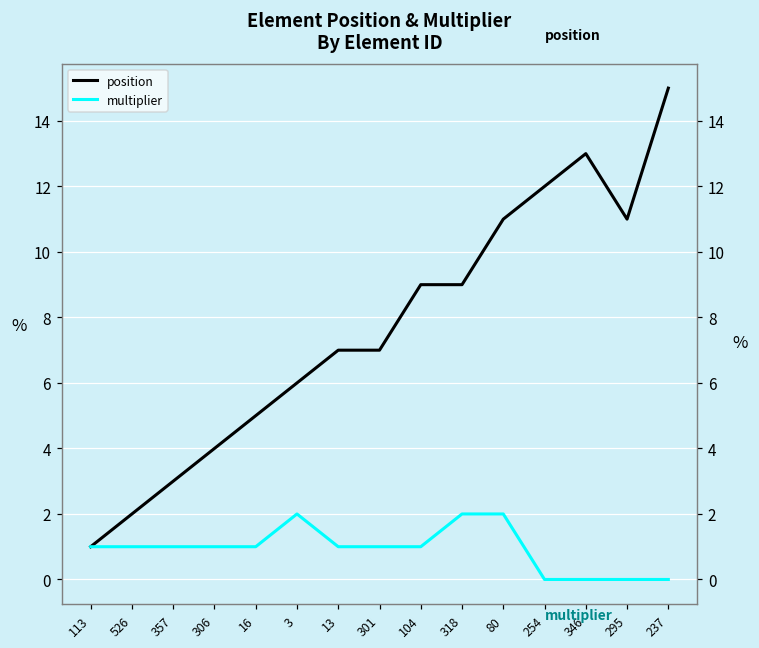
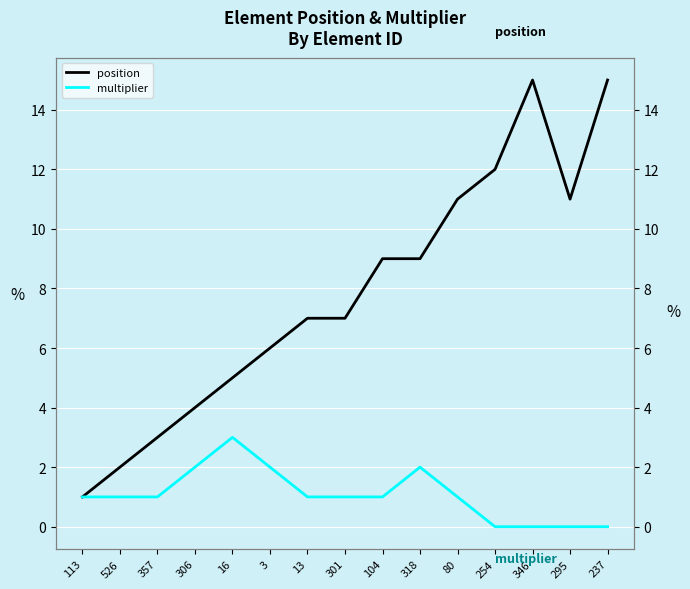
multiplier, 306: 1 -> 2
multiplier, 16: 1 -> 3
multiplier, 80: 2 -> 1
position, 346: 13 -> 15
